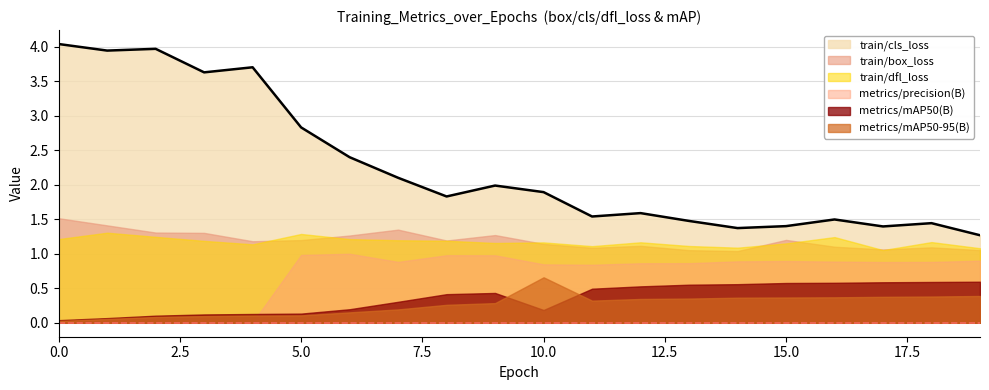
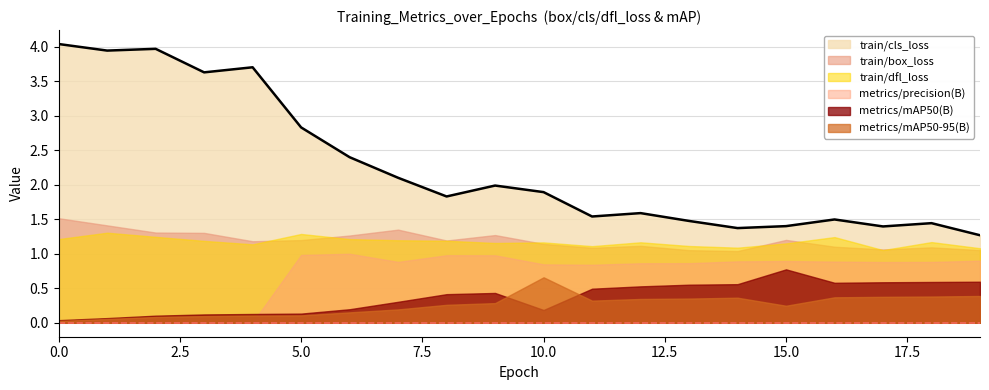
metrics/mAP50(B), 15.0: 0.6 -> 0.8
metrics/mAP50-95(B), 15.0: 0.4 -> 0.2
